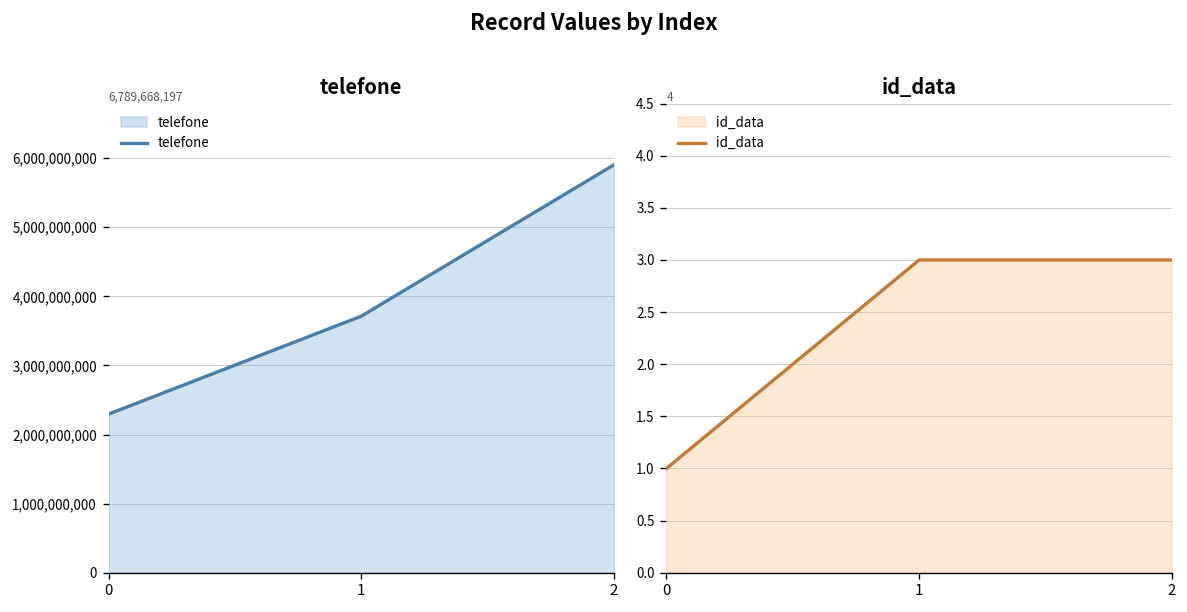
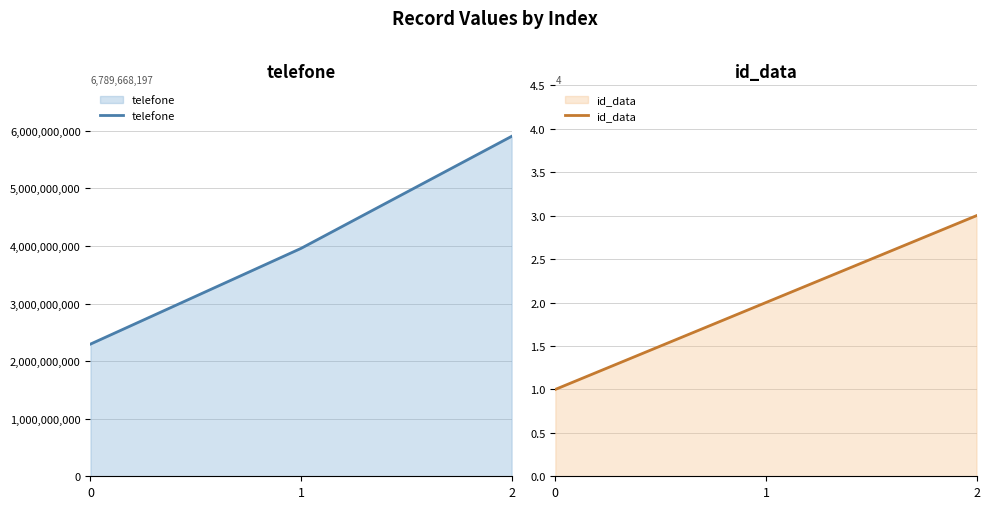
telefone, 1: 3,700,000,000 -> 4,000,000,000
id_data, 1: 3 -> 2
